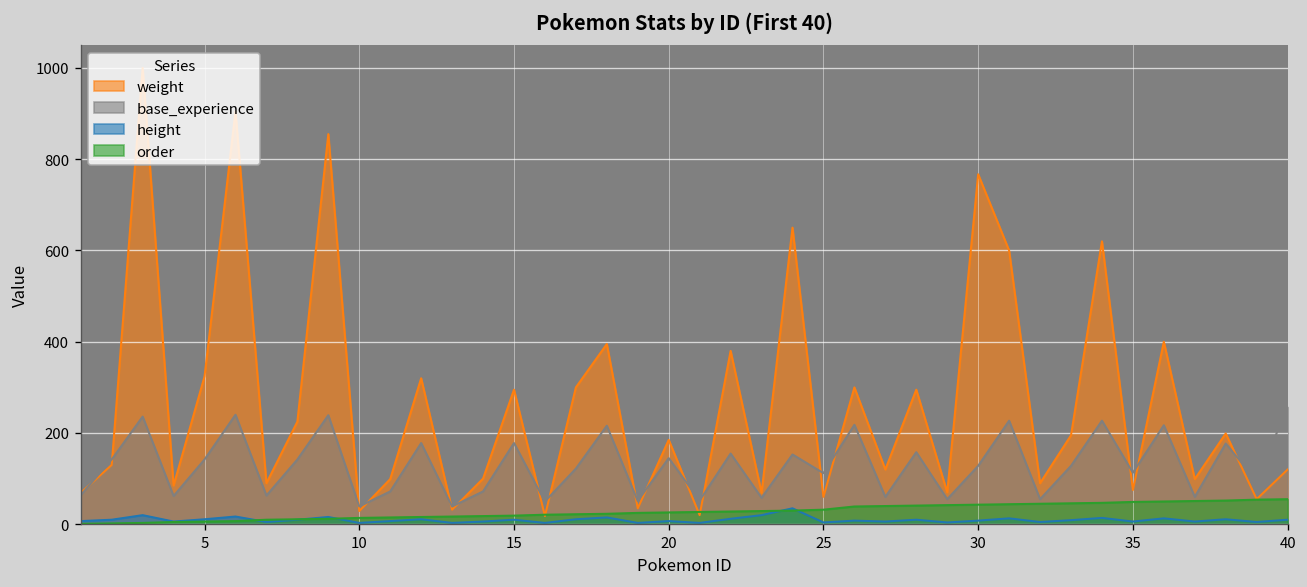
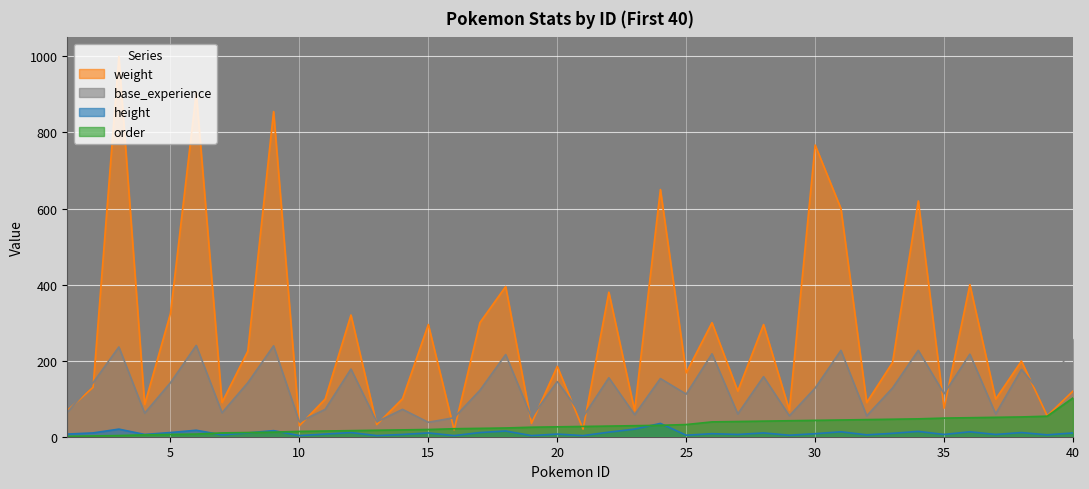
base_experience, 15: 180 -> 40
weight, 25: 60 -> 170
order, 40: 60 -> 100
